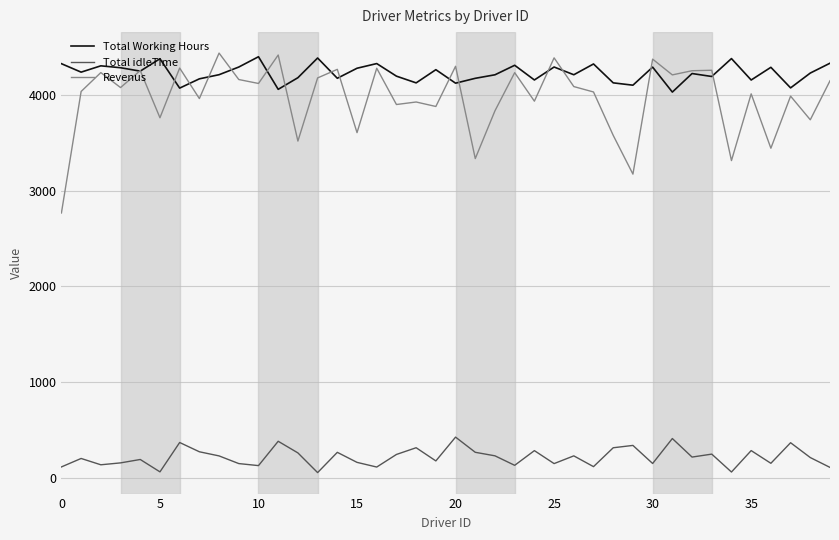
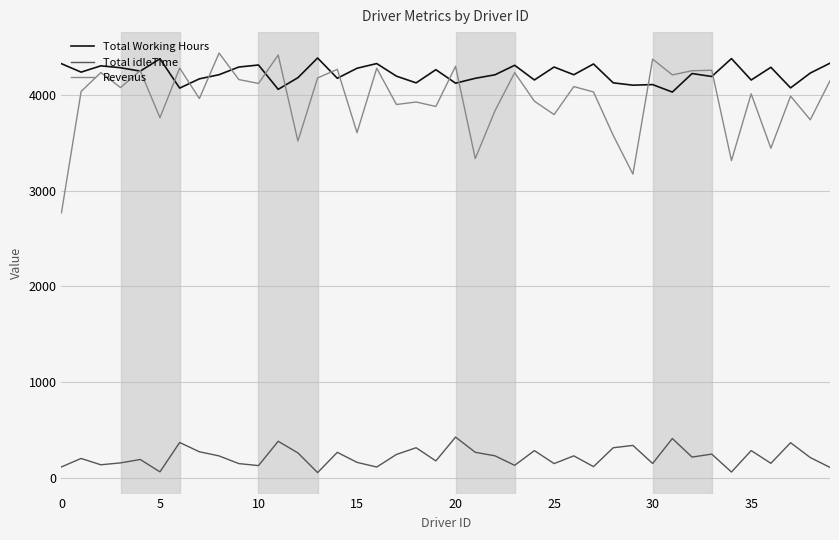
Total Working Hours, 10: 4400 -> 4300
Revenus, 25: 4400 -> 3800
Total Working Hours, 30: 4300 -> 4100
